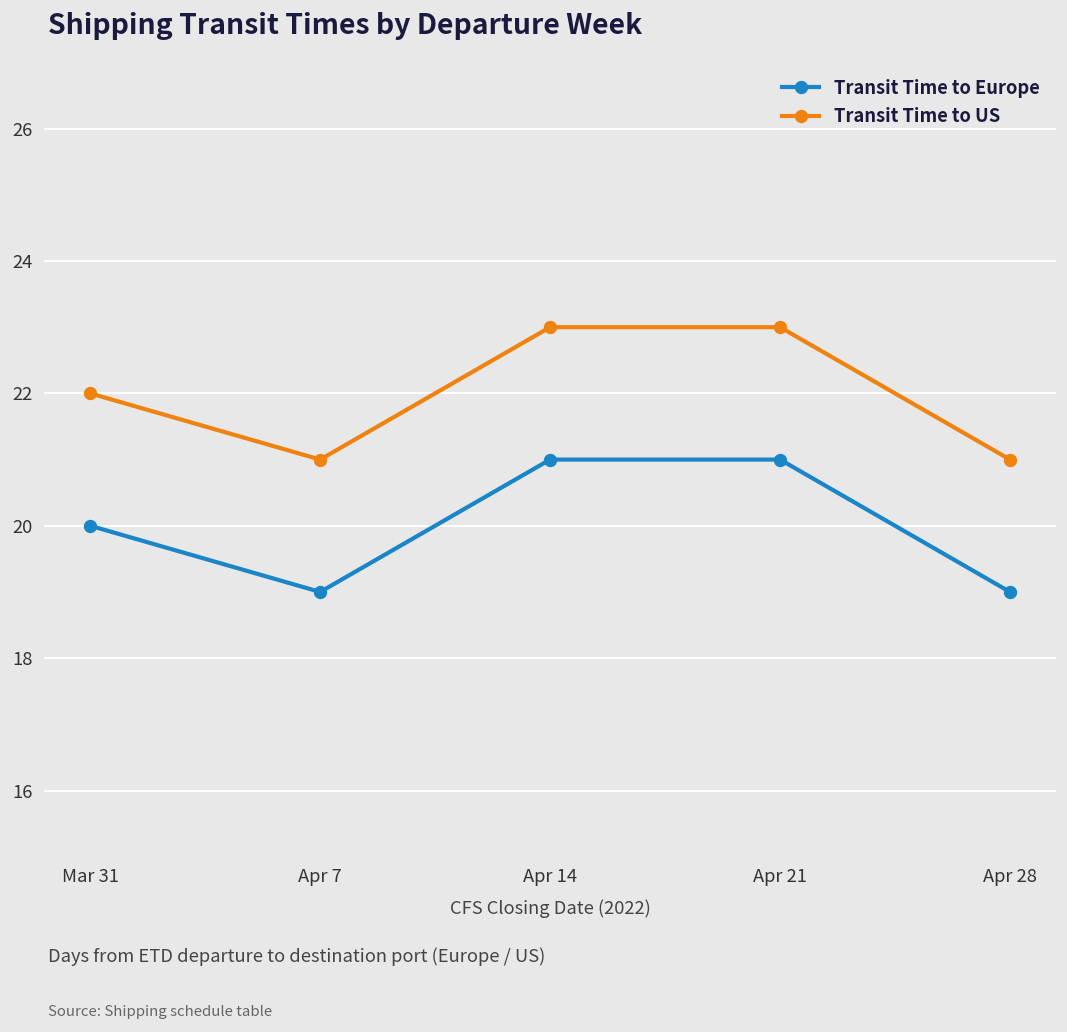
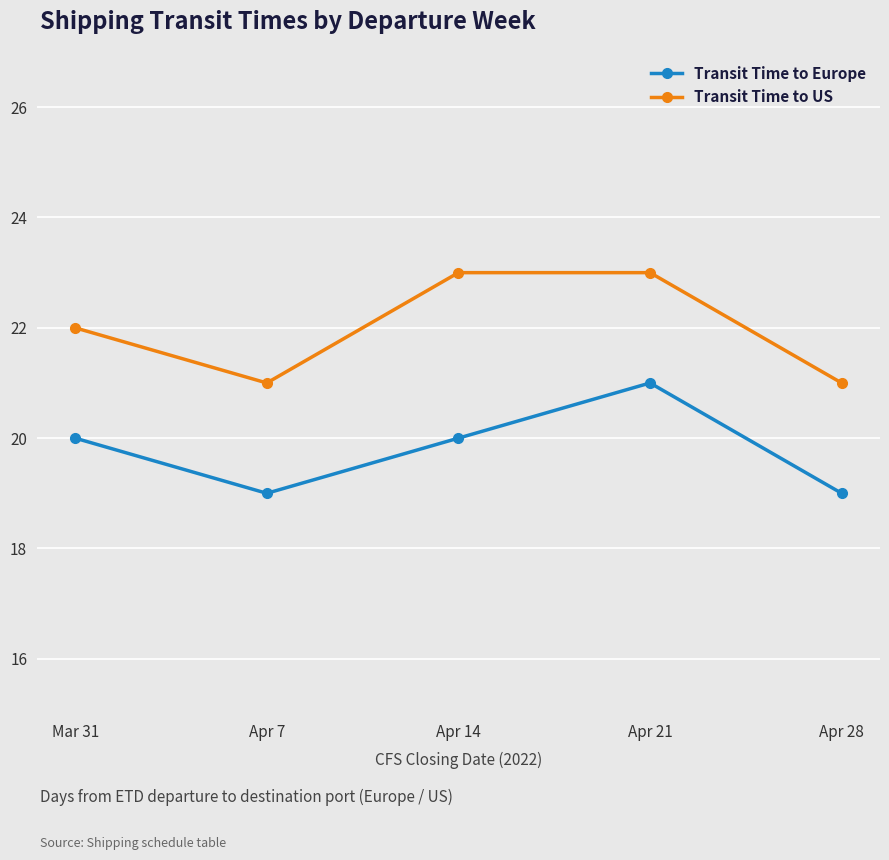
Transit Time to Europe, Apr 14: 21 -> 20
